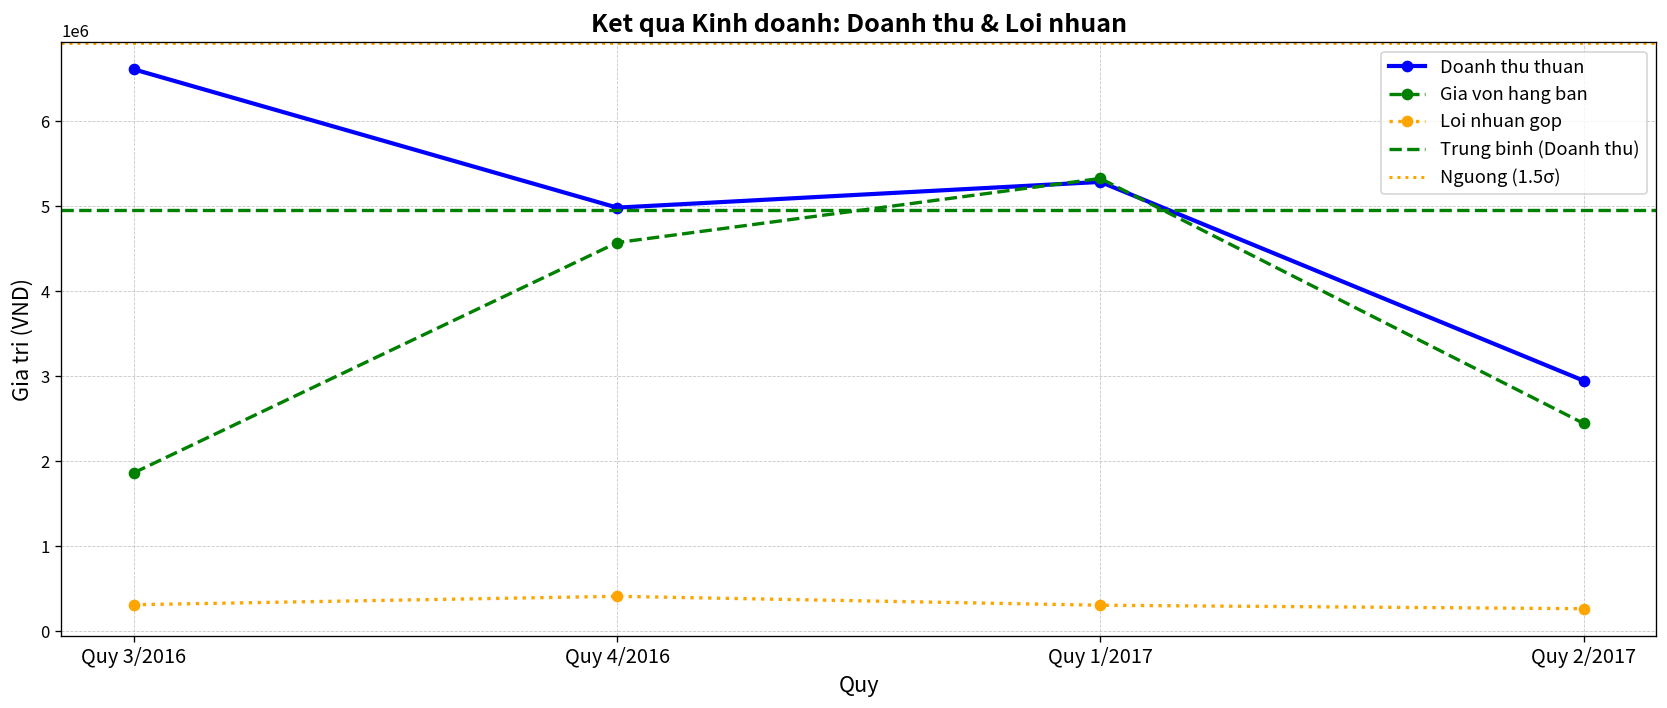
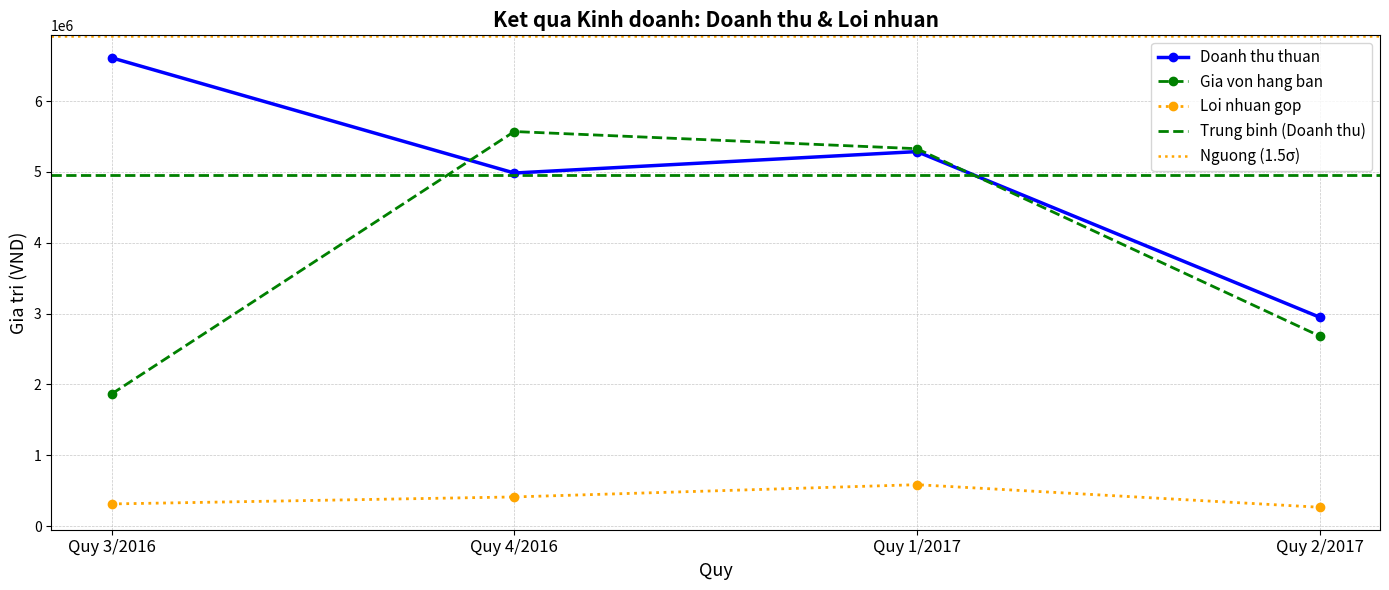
Gia von hang ban, Quy 4/2016: 4600000 -> 5600000
Loi nhuan gop, Quy 1/2017: 300000 -> 600000
Gia von hang ban, Quy 2/2017: 2400000 -> 2700000
